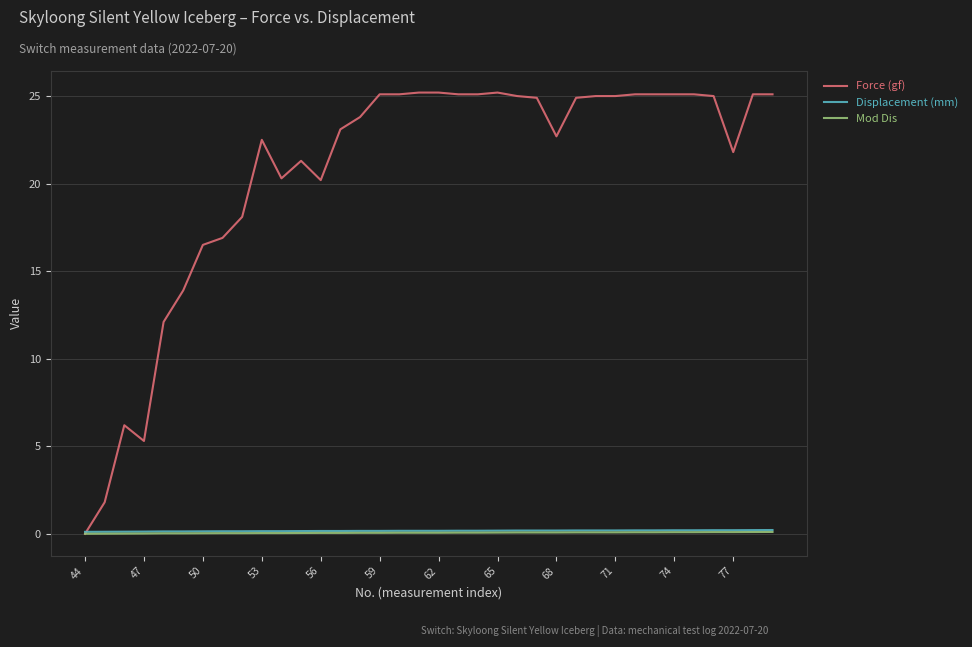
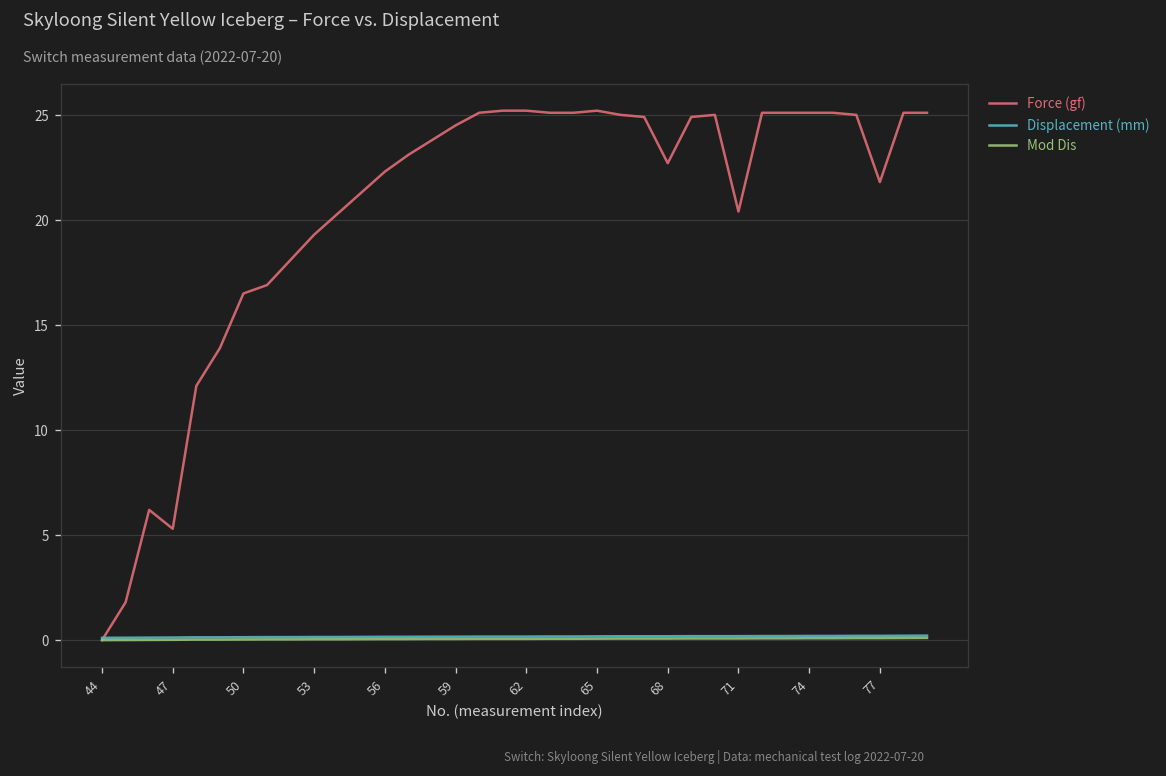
Force (gf), 53: 22.5 -> 19.3
Force (gf), 56: 20.2 -> 22.3
Force (gf), 59: 25.1 -> 24.5
Force (gf), 71: 25.0 -> 20.4
